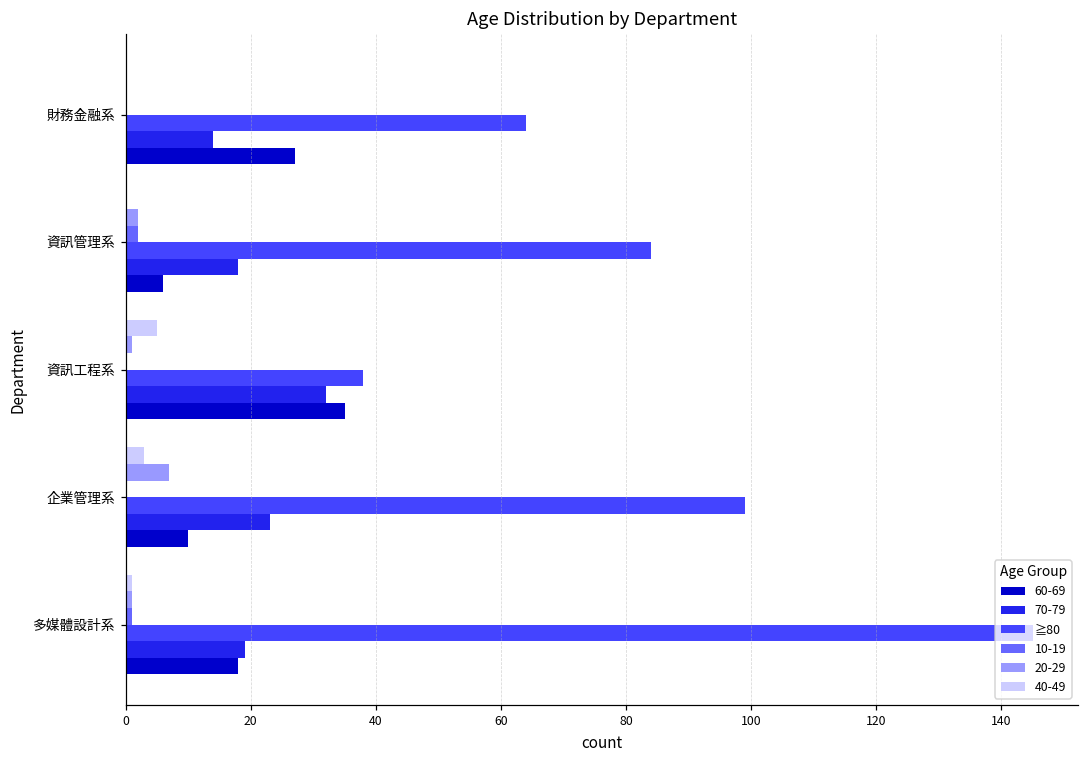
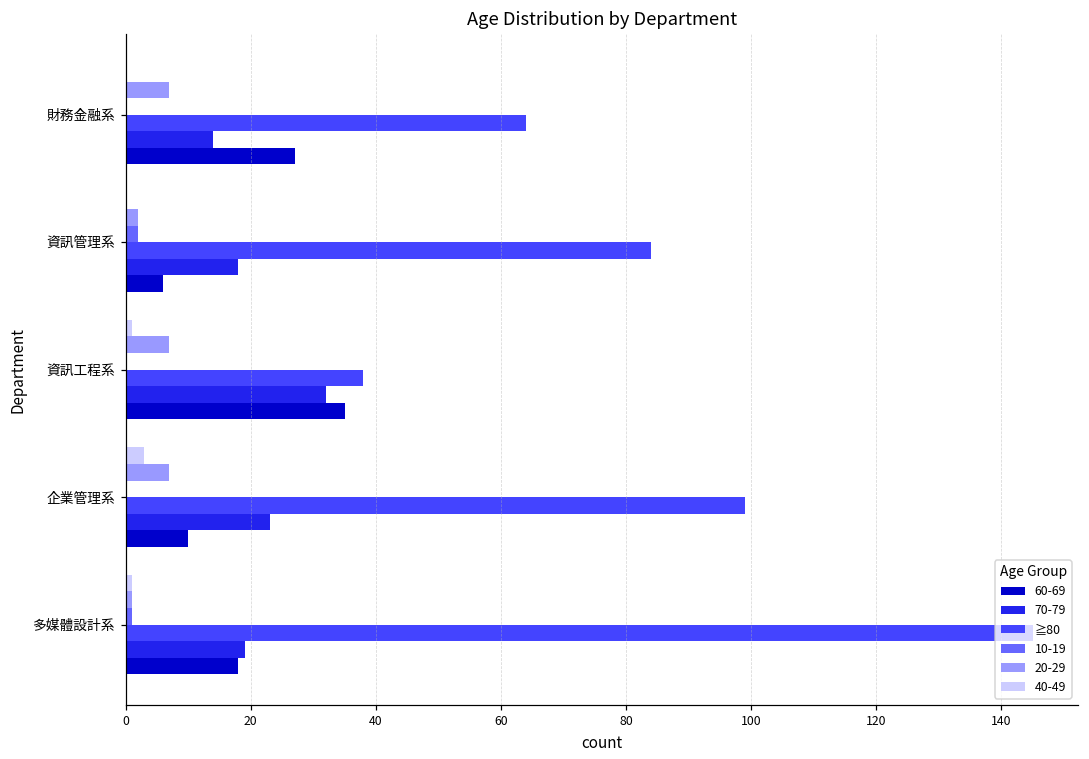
20-29, 財務金融系: 0 -> 7
40-49, 資訊工程系: 5 -> 1
20-29, 資訊工程系: 1 -> 7
